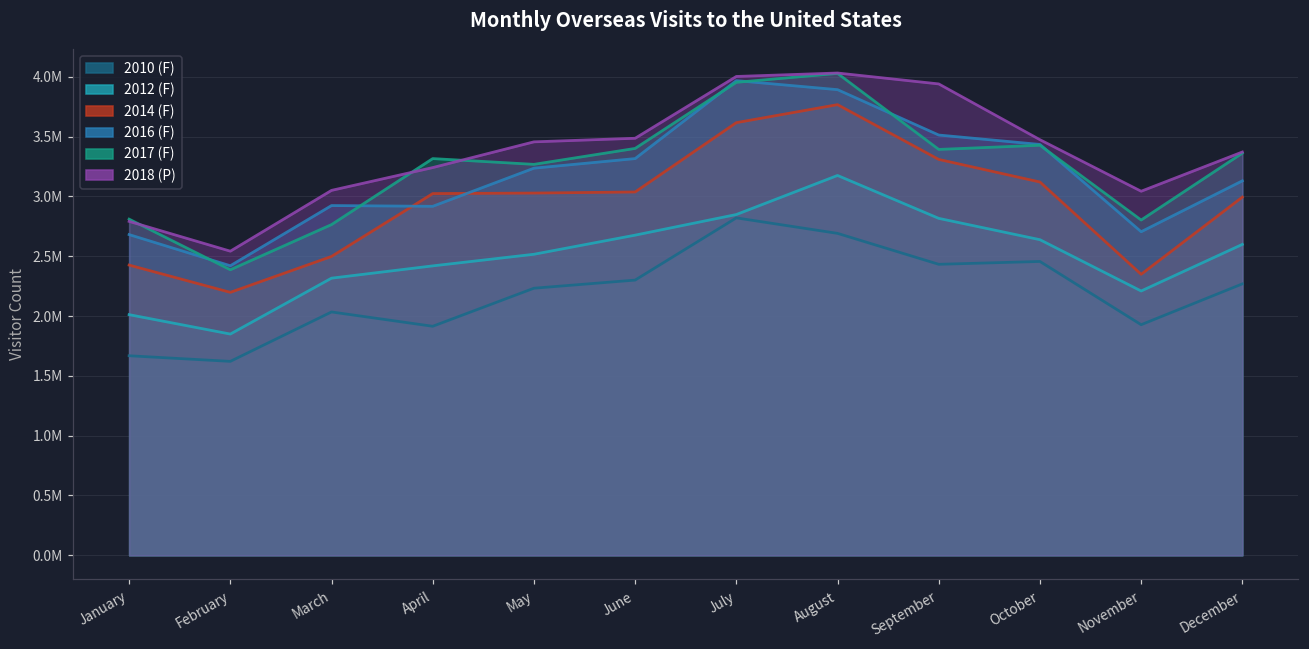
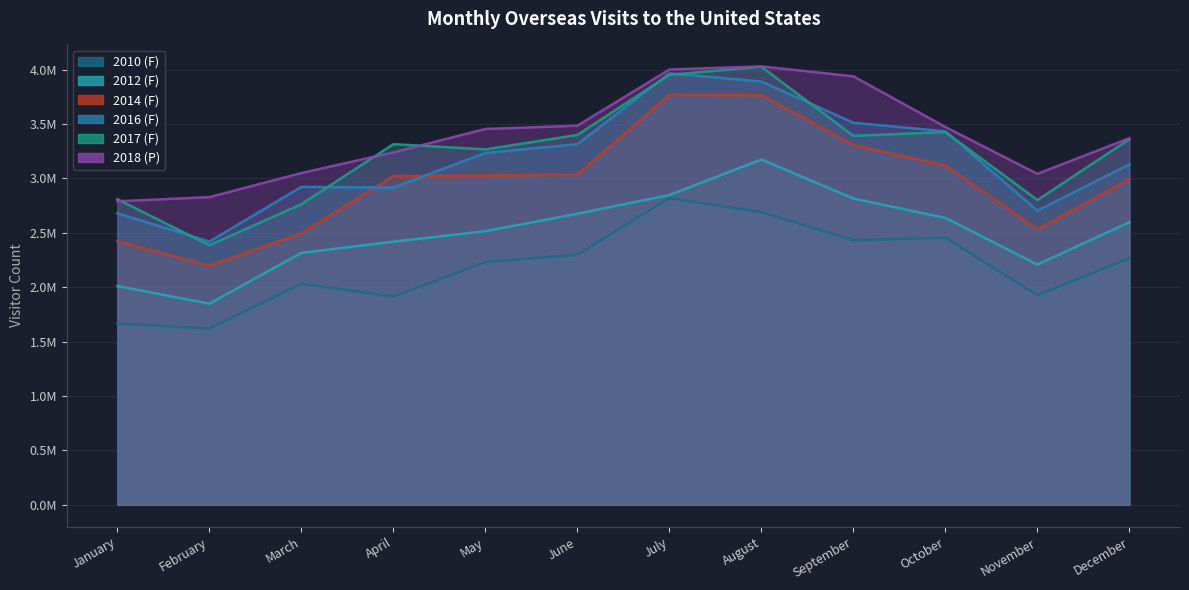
2018 (P), February: 2540000 -> 2830000
2014 (F), July: 3620000 -> 3770000
2014 (F), November: 2350000 -> 2530000
